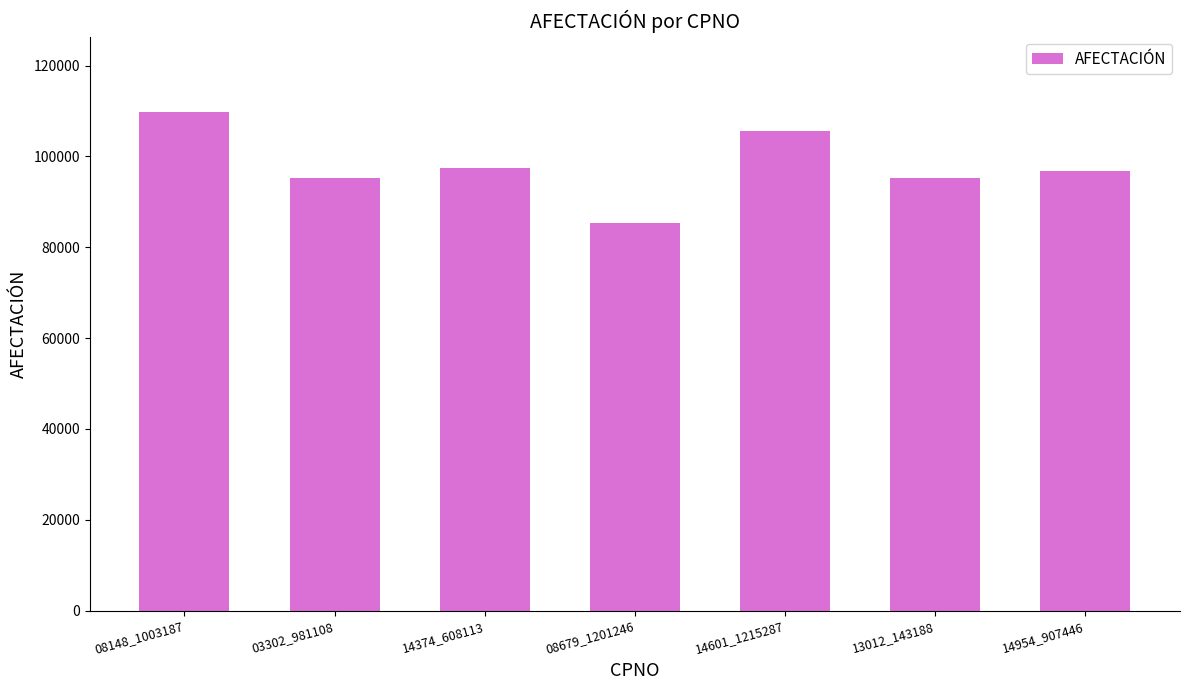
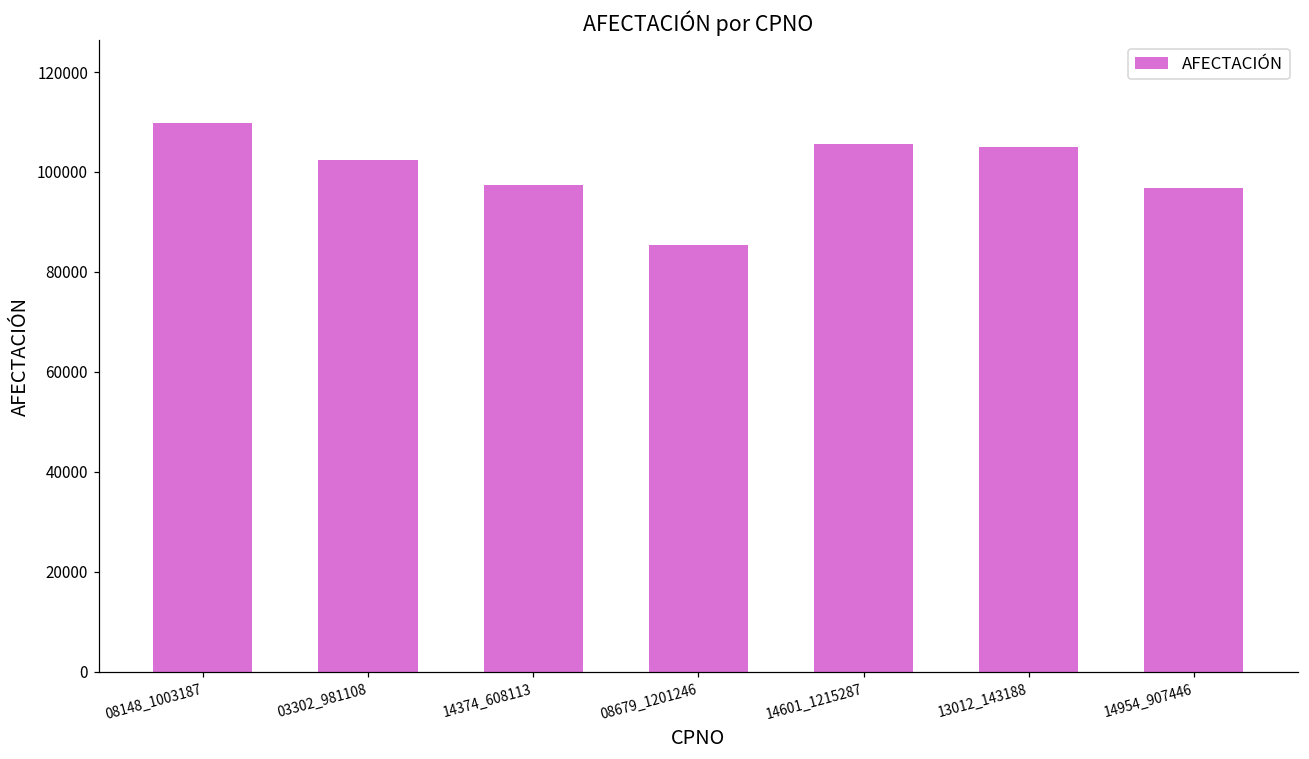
03302_981108: 95000 -> 102000
13012_143188: 95000 -> 105000
